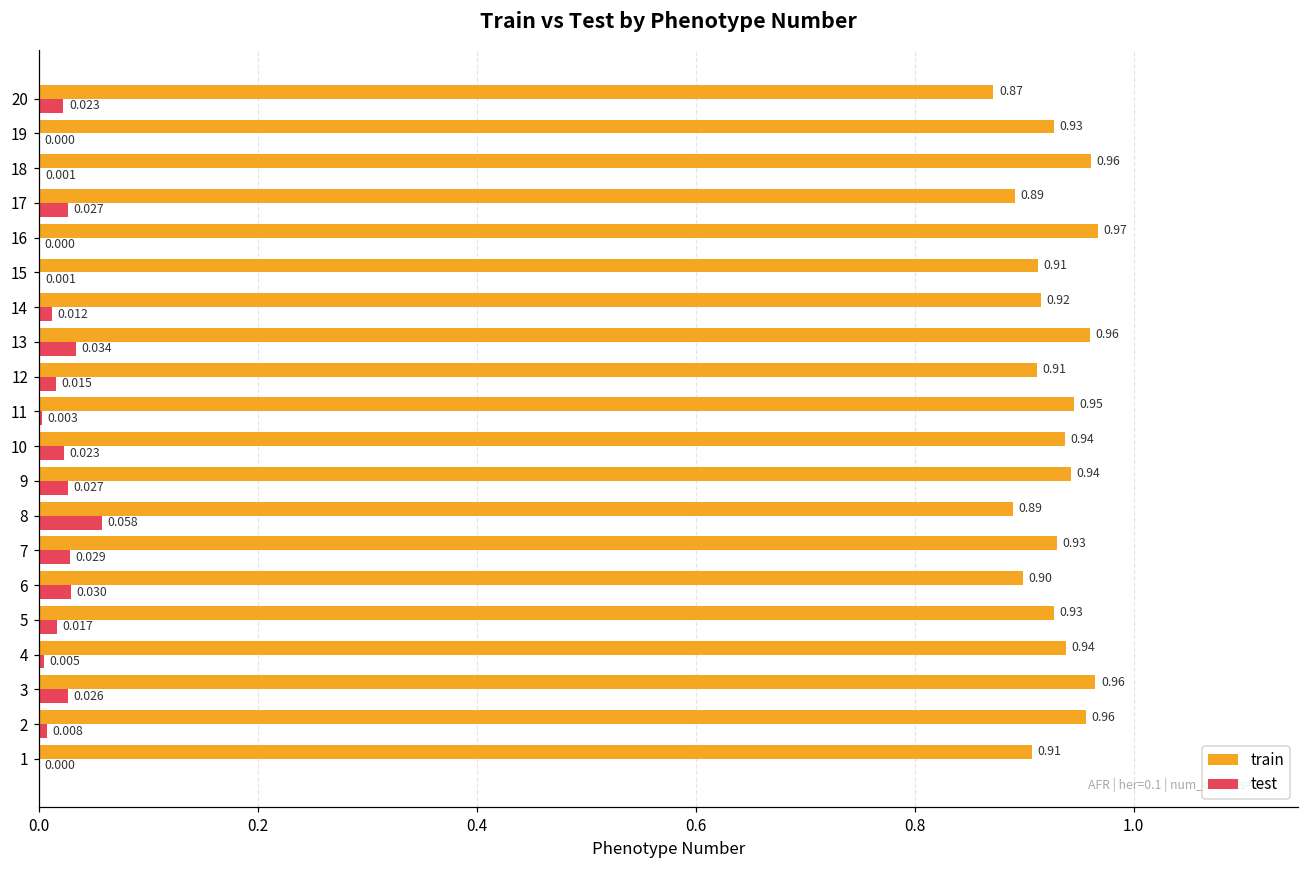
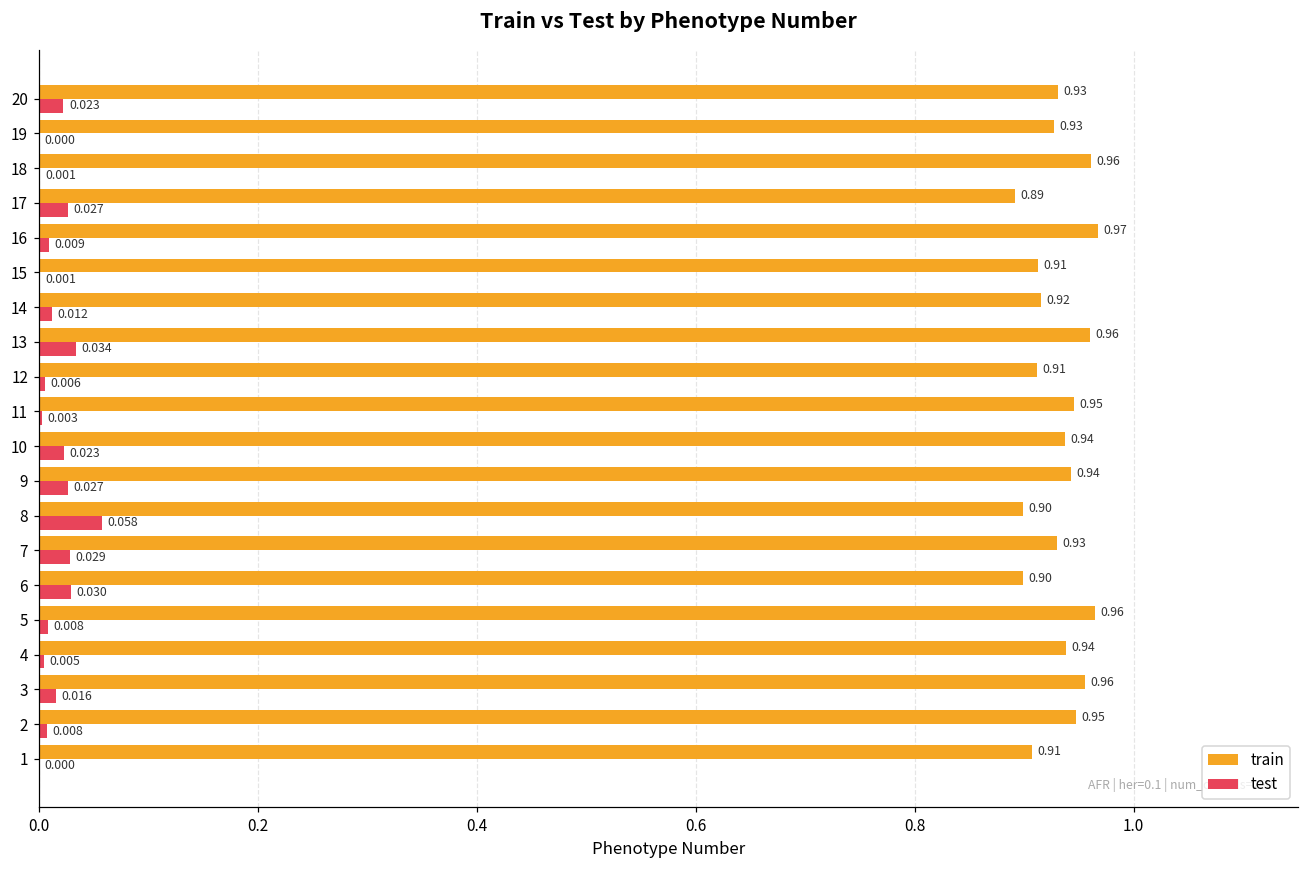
train, 20: 0.87 -> 0.93
test, 16: 0.000 -> 0.009
test, 12: 0.015 -> 0.006
train, 8: 0.89 -> 0.90
train, 5: 0.93 -> 0.96
test, 5: 0.017 -> 0.008
train, 3: 0.965 -> 0.956
test, 3: 0.026 -> 0.016
train, 2: 0.96 -> 0.95
